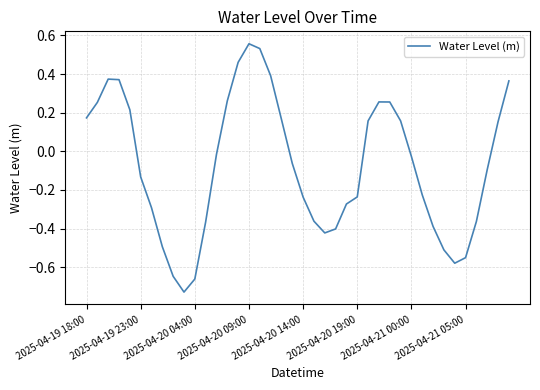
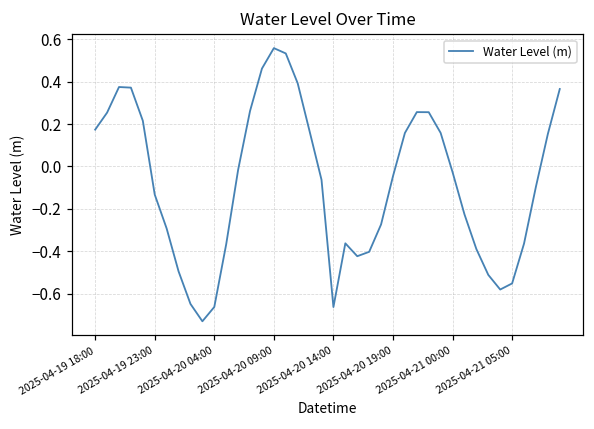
2025-04-20 14:00: -0.24 -> -0.66
2025-04-20 19:00: -0.24 -> -0.05
